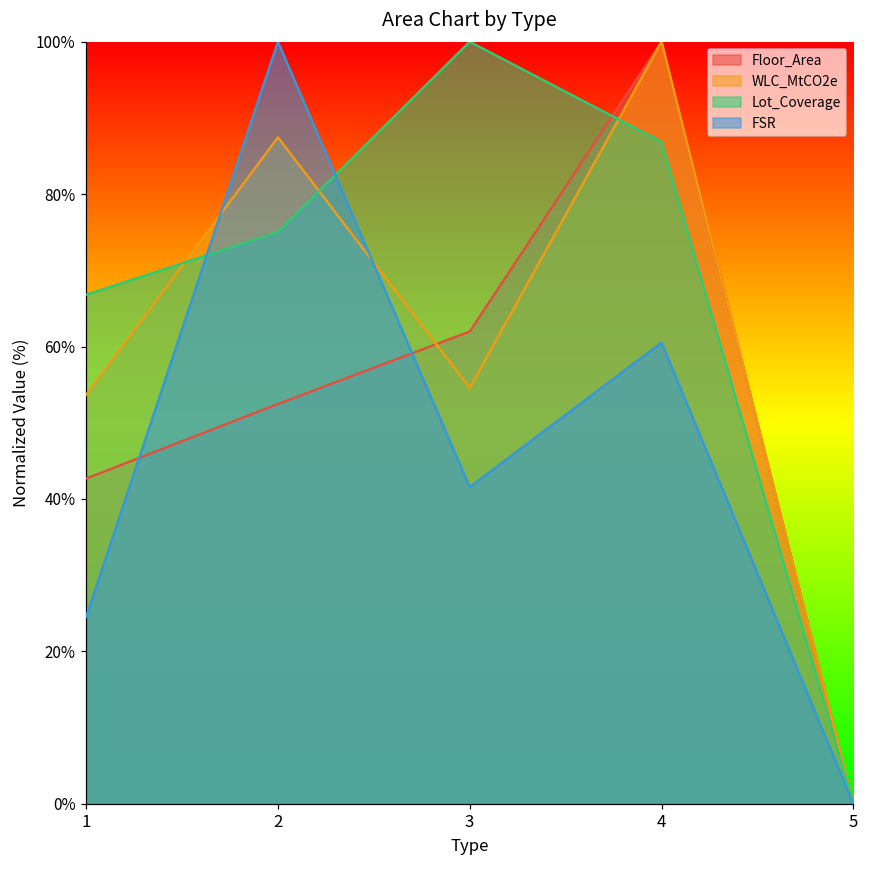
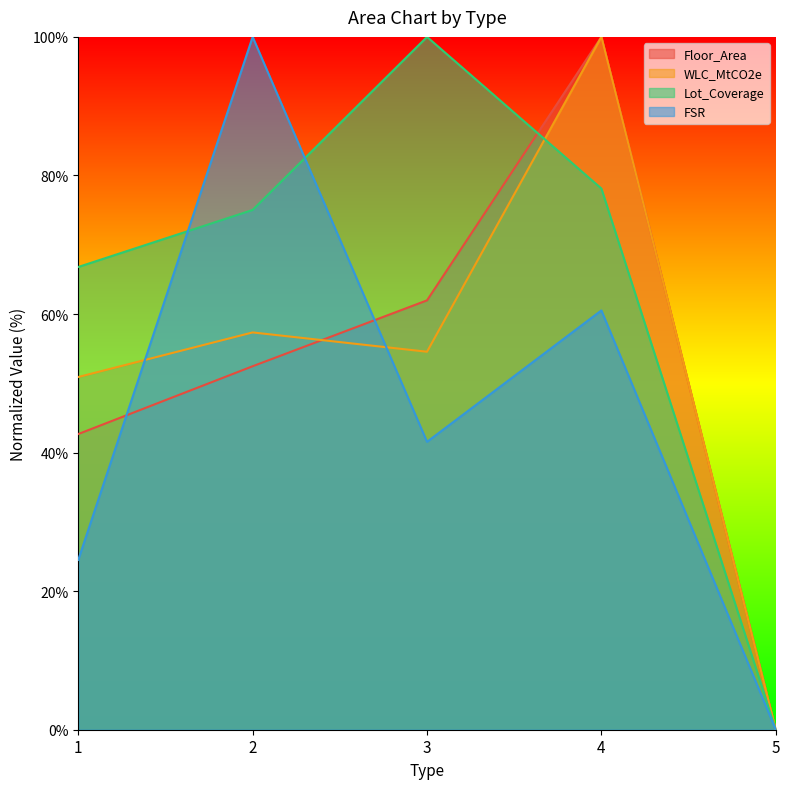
WLC_MtCO2e, 1: 54% -> 51%
WLC_MtCO2e, 2: 87% -> 57%
Lot_Coverage, 4: 87% -> 78%
